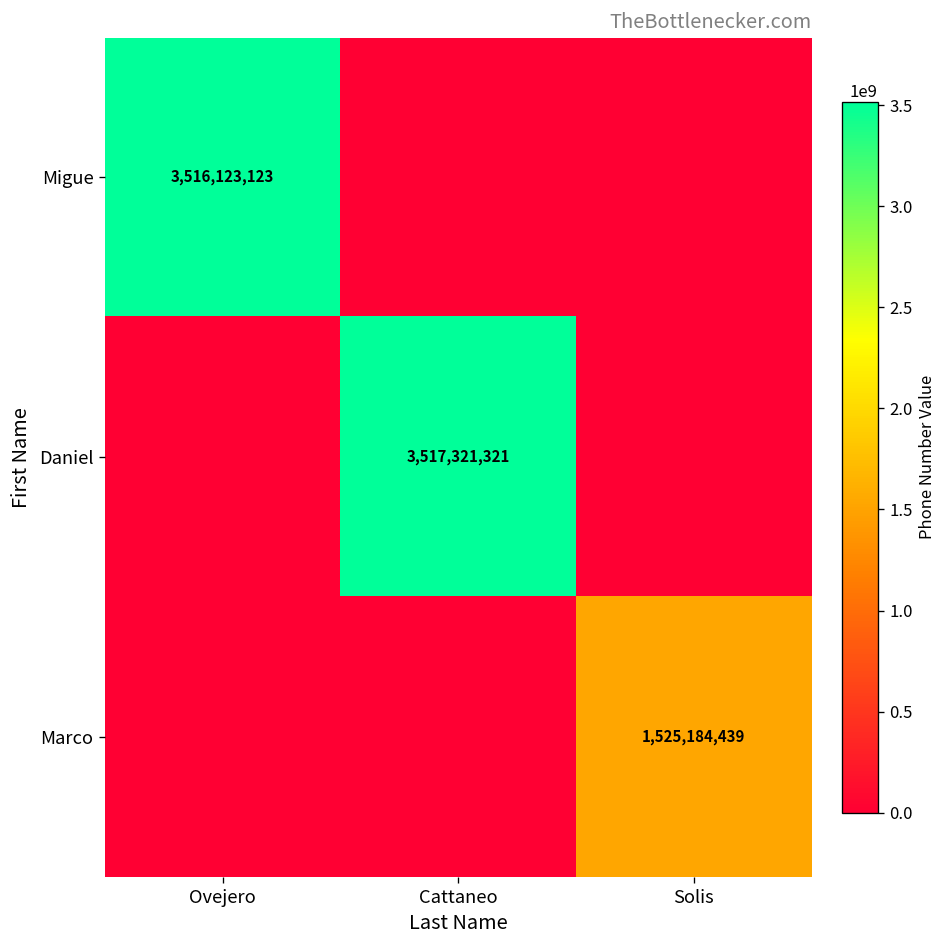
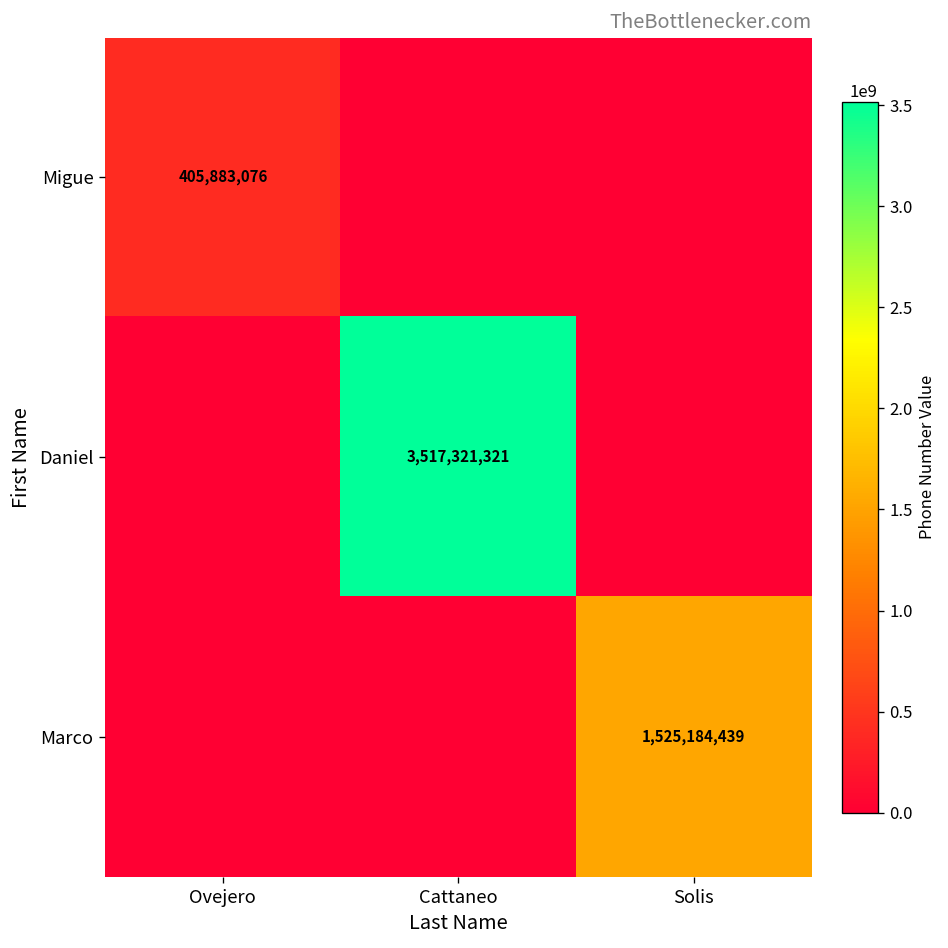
Migue, Ovejero: 3,516,123,123 -> 405,883,076
